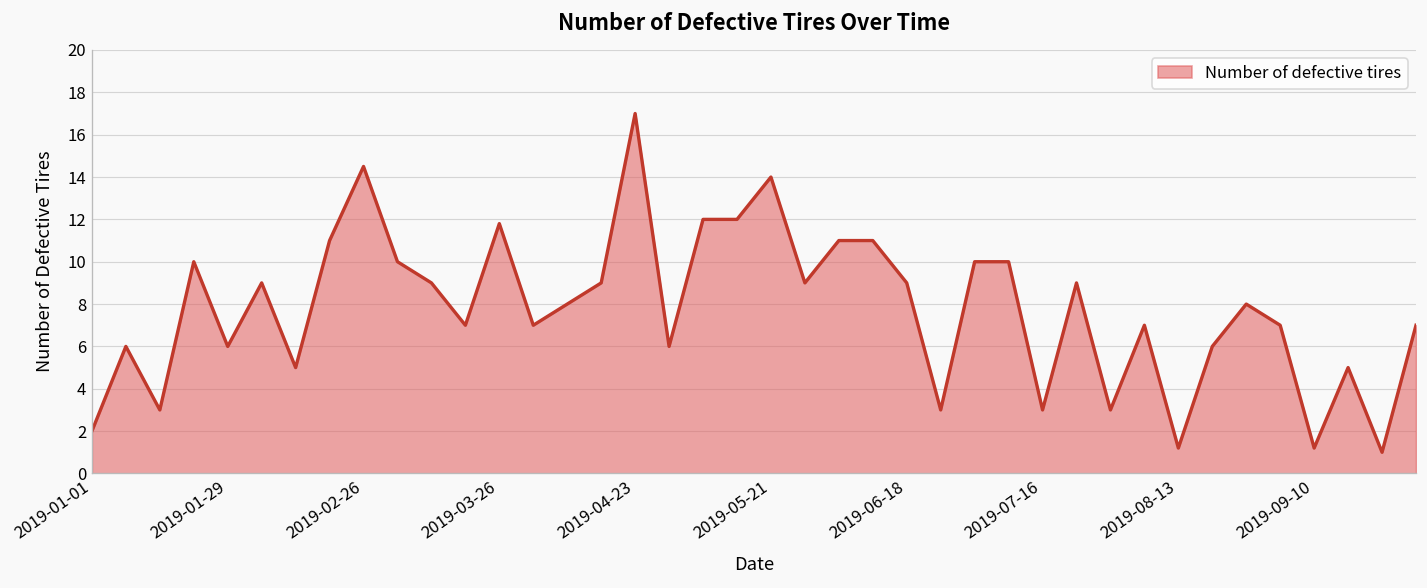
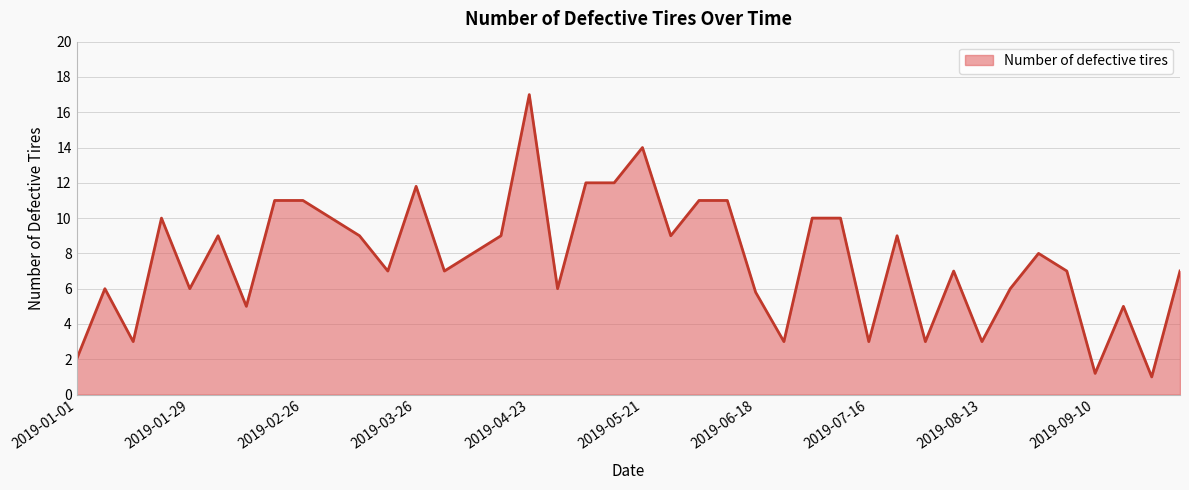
2019-02-26: 14.5 -> 11.0
2019-06-18: 9.0 -> 5.8
2019-08-13: 1.2 -> 3.0
